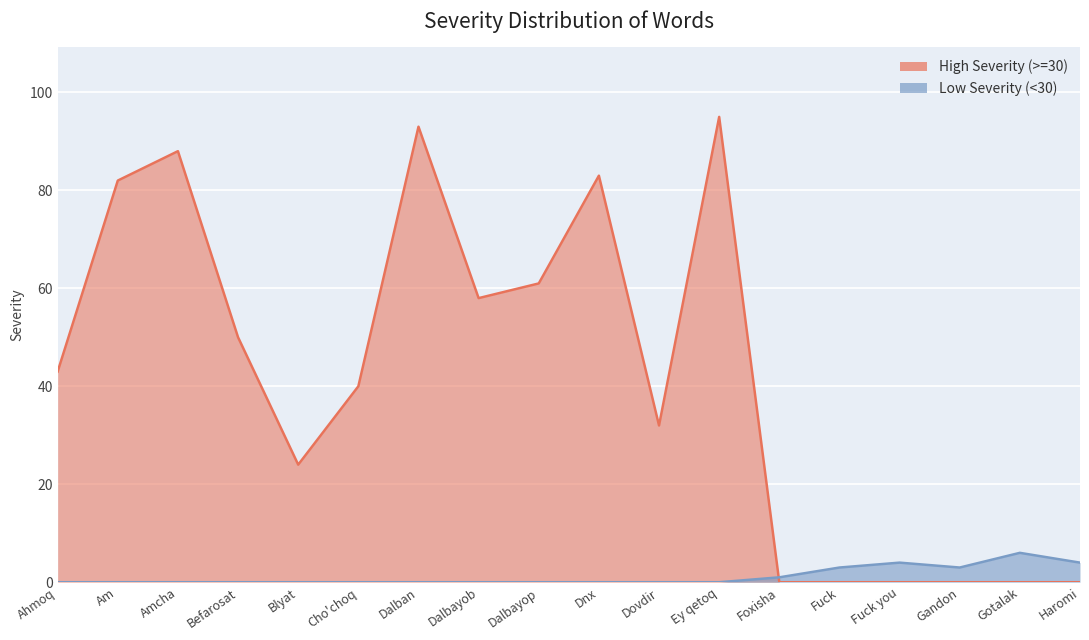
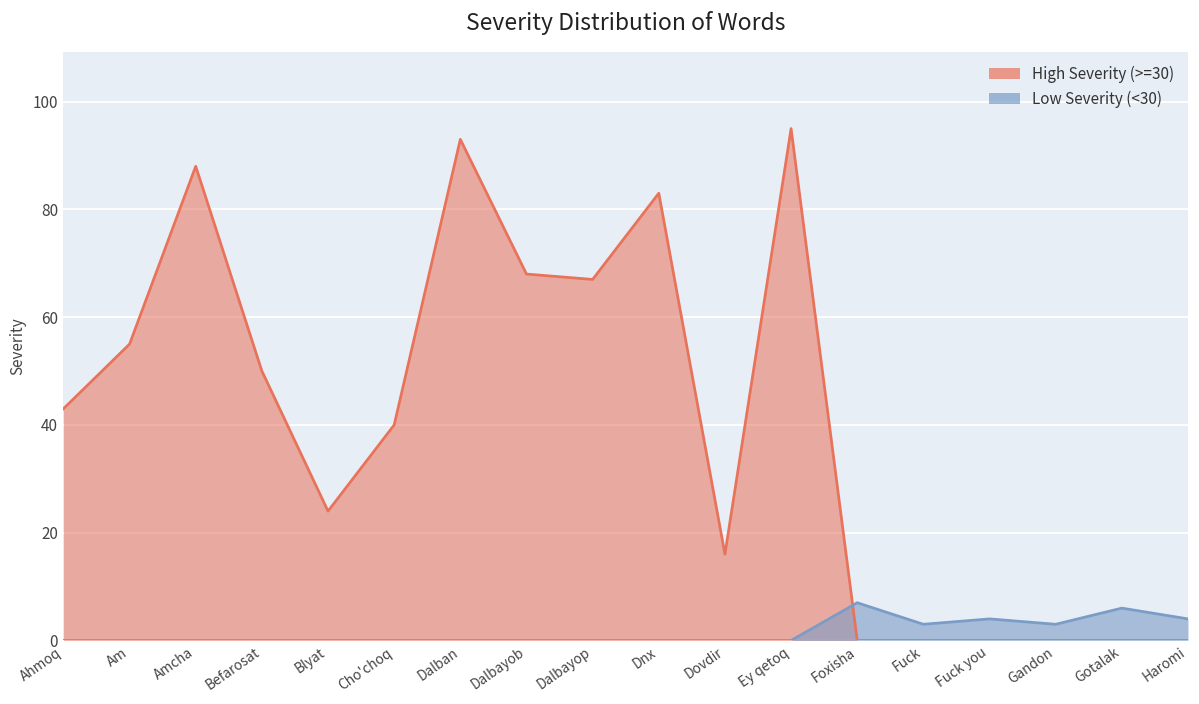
High Severity (>=30), Am: 82 -> 55
High Severity (>=30), Dalbayob: 58 -> 68
High Severity (>=30), Dalbayop: 61 -> 67
High Severity (>=30), Dovdir: 32 -> 16
Low Severity (<30), Foxisha: 1 -> 7
